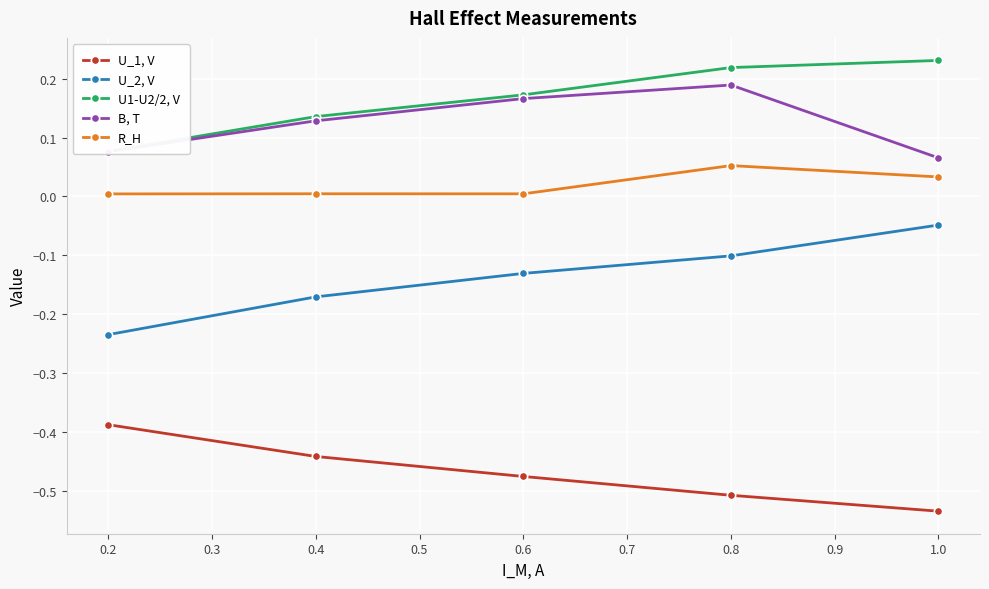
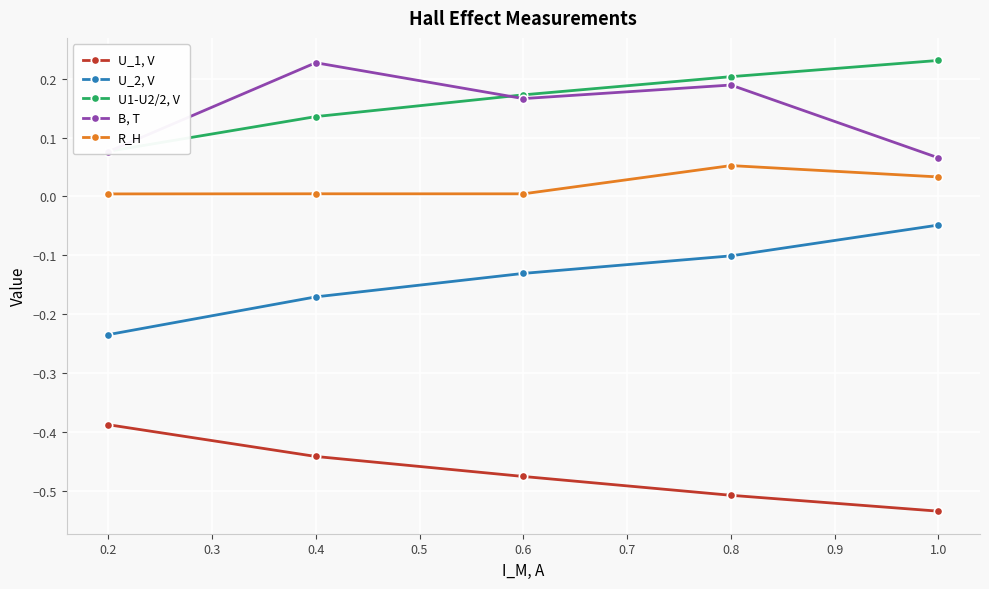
B, T, 0.4: 0.13 -> 0.23
U1-U2/2, V, 0.8: 0.22 -> 0.20
